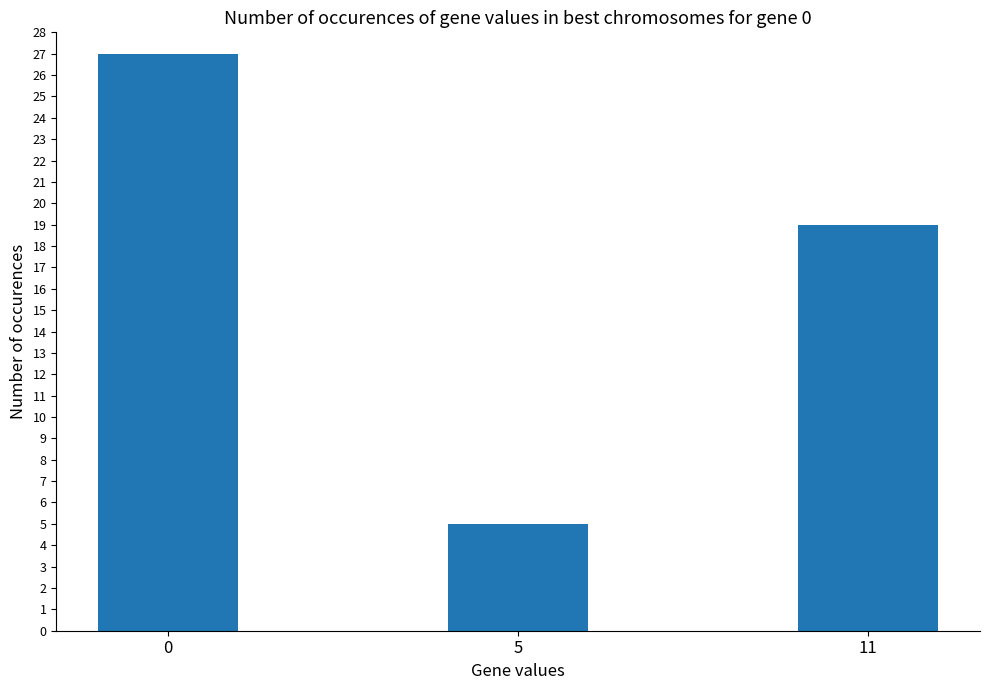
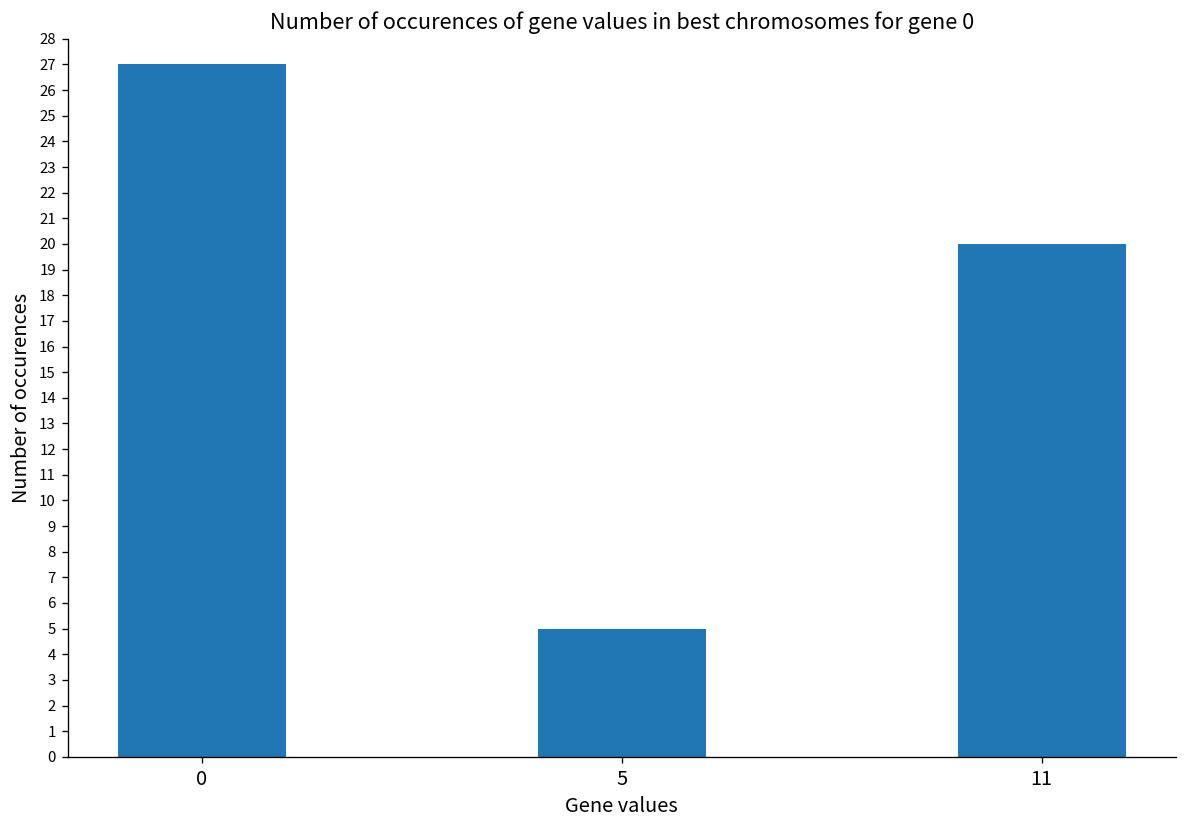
11: 19 -> 20
